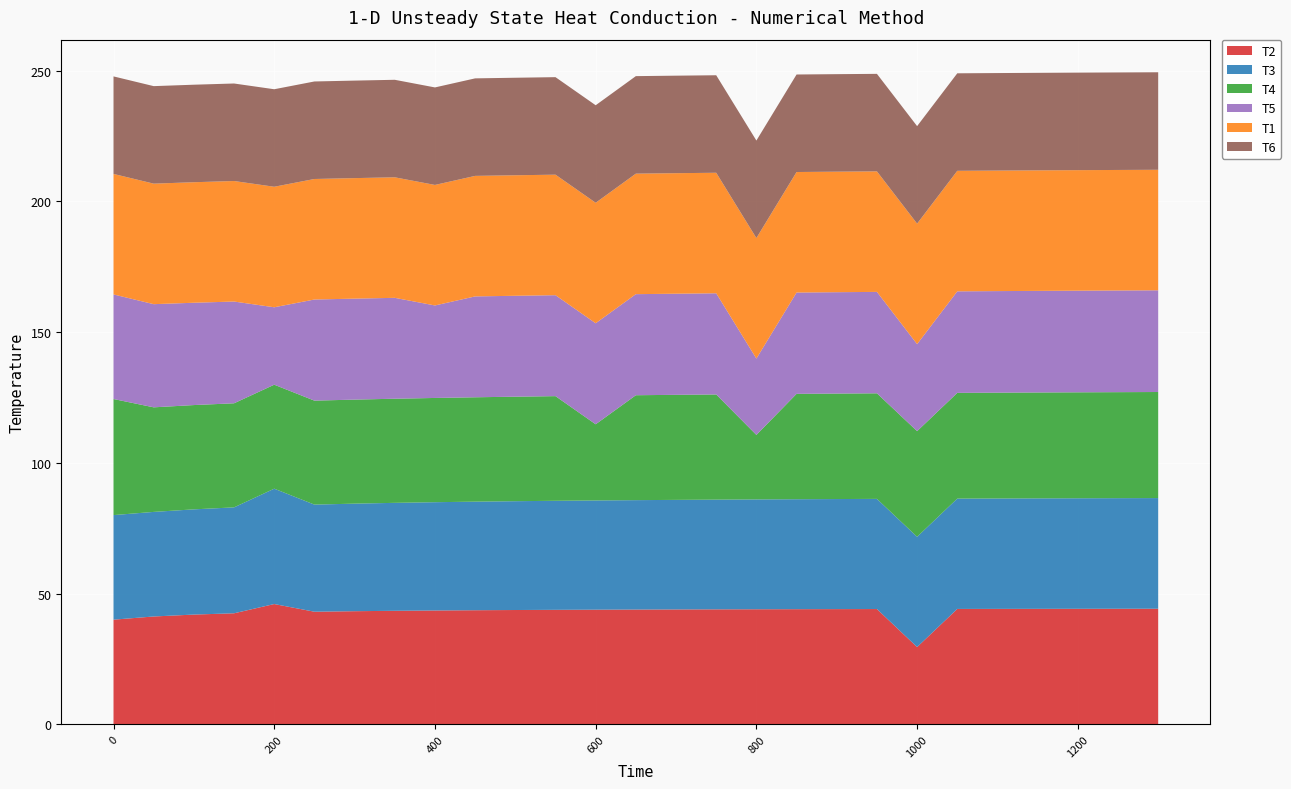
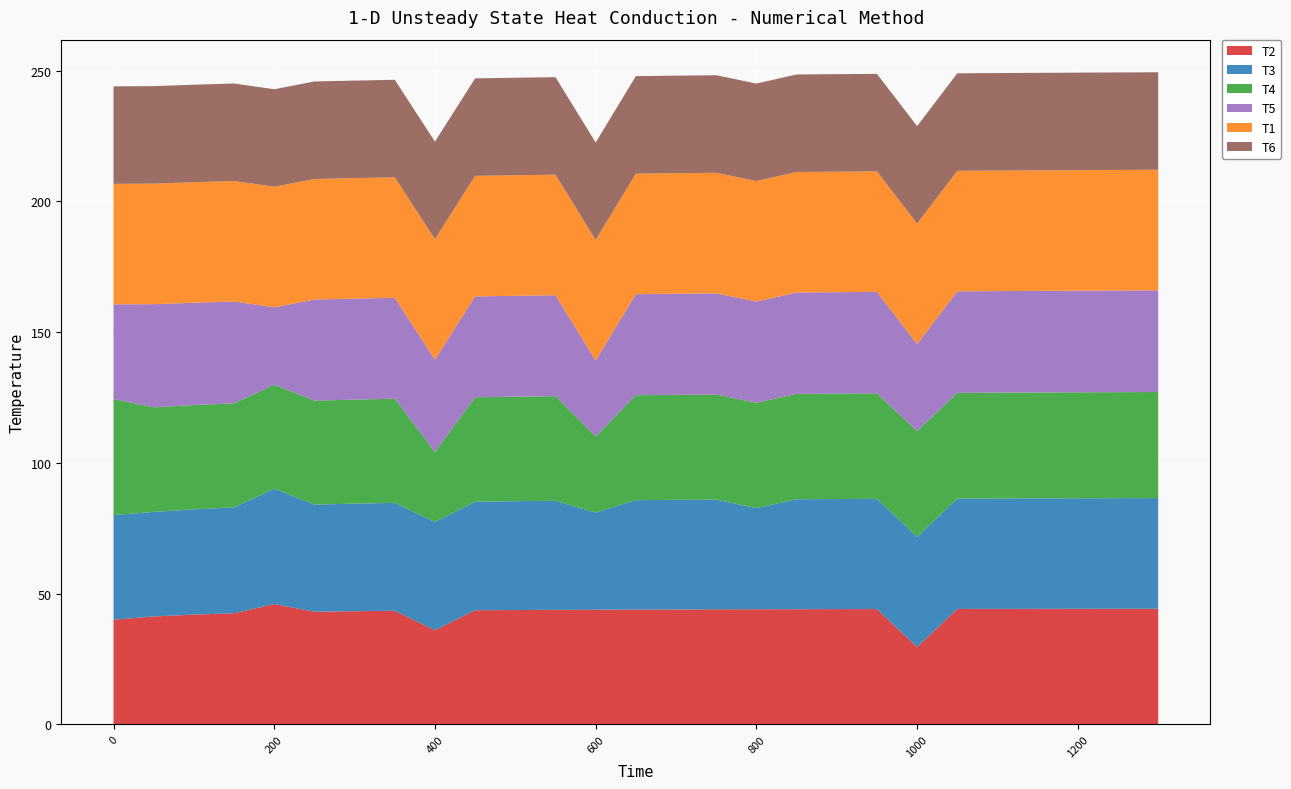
T5, 0: 40 -> 36
T2, 400: 44 -> 36
T4, 400: 40 -> 27
T3, 600: 42 -> 37
T5, 600: 39 -> 29
T3, 800: 42 -> 39
T4, 800: 25 -> 40
T5, 800: 29 -> 39
